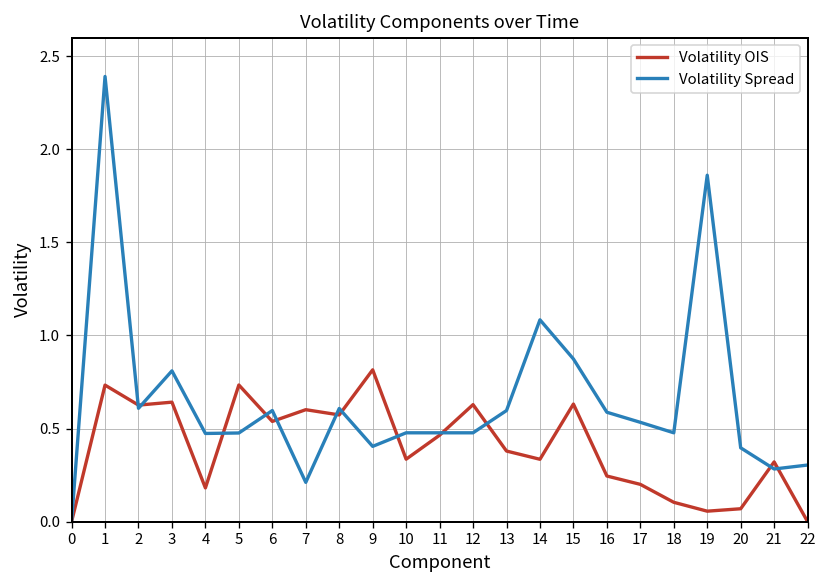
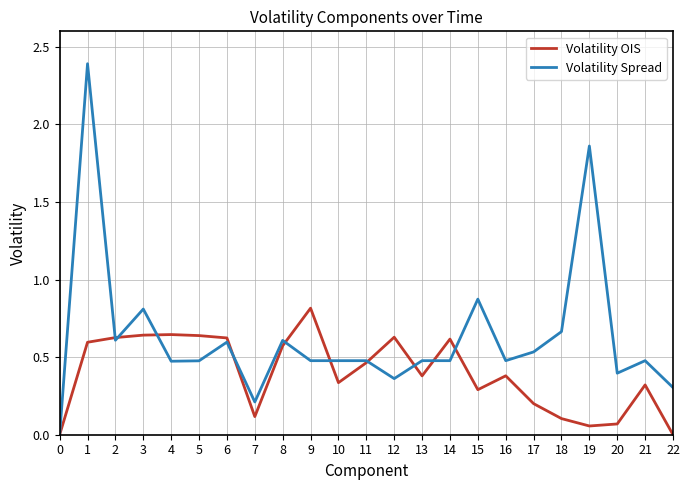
Volatility OIS, 1: 0.73 -> 0.60
Volatility OIS, 4: 0.18 -> 0.65
Volatility OIS, 5: 0.73 -> 0.64
Volatility OIS, 6: 0.54 -> 0.62
Volatility OIS, 7: 0.60 -> 0.12
Volatility Spread, 9: 0.40 -> 0.48
Volatility Spread, 12: 0.48 -> 0.36
Volatility Spread, 13: 0.60 -> 0.48
Volatility OIS, 14: 0.34 -> 0.62
Volatility Spread, 14: 1.08 -> 0.48
Volatility OIS, 15: 0.63 -> 0.29
Volatility OIS, 16: 0.25 -> 0.38
Volatility Spread, 16: 0.59 -> 0.48
Volatility Spread, 18: 0.48 -> 0.66
Volatility Spread, 21: 0.28 -> 0.48
